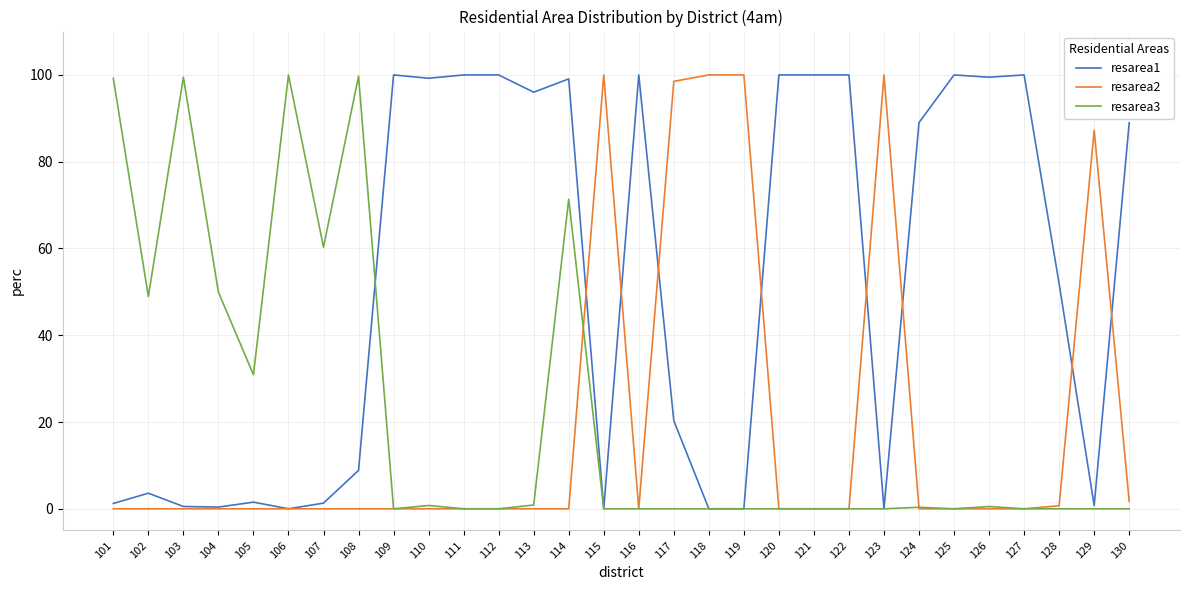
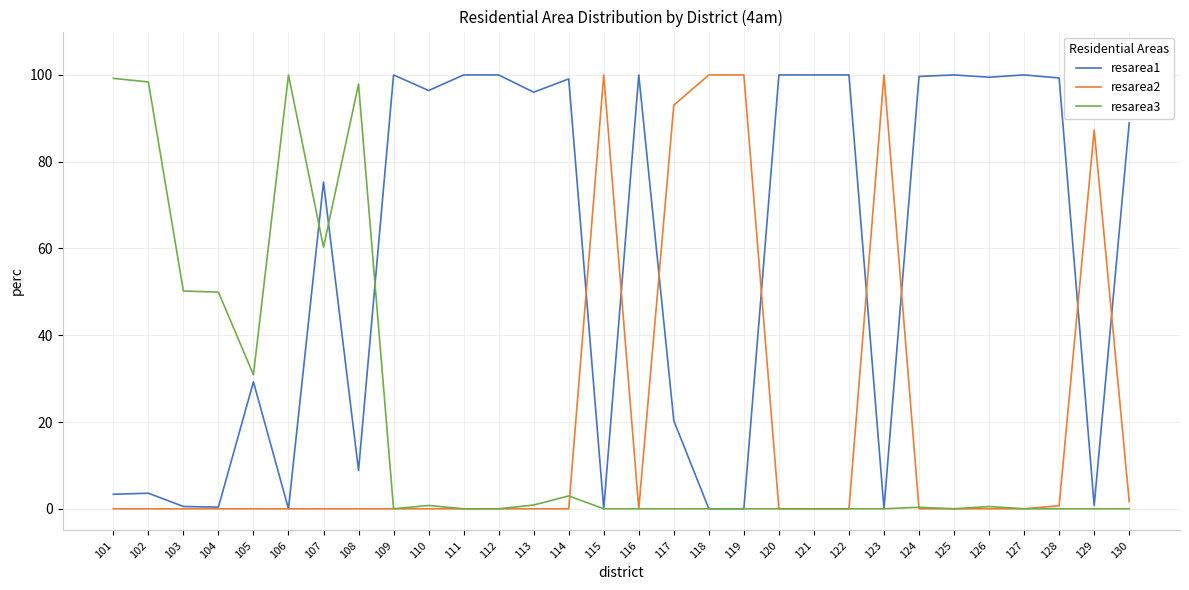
resarea1, 101: 1 -> 3
resarea3, 102: 49 -> 98
resarea3, 103: 99 -> 50
resarea1, 105: 2 -> 29
resarea1, 107: 1 -> 75
resarea3, 108: 100 -> 98
resarea1, 110: 99 -> 96
resarea3, 114: 71 -> 3
resarea2, 117: 99 -> 93
resarea1, 124: 89 -> 100
resarea1, 128: 52 -> 99
